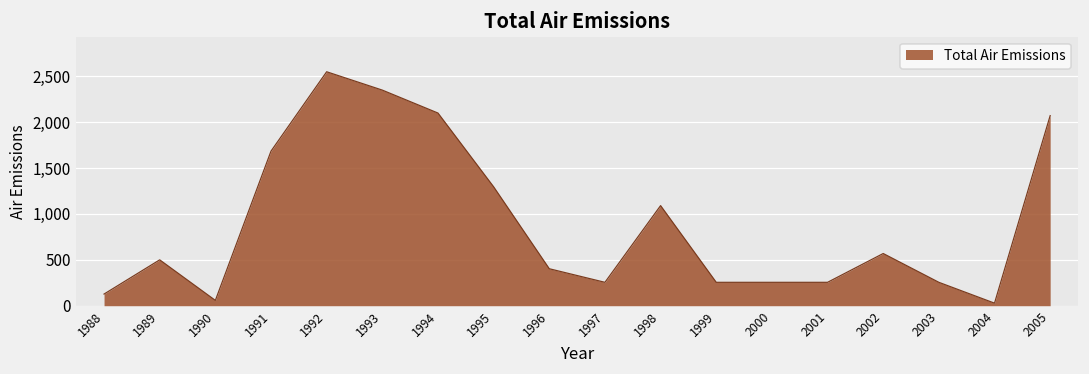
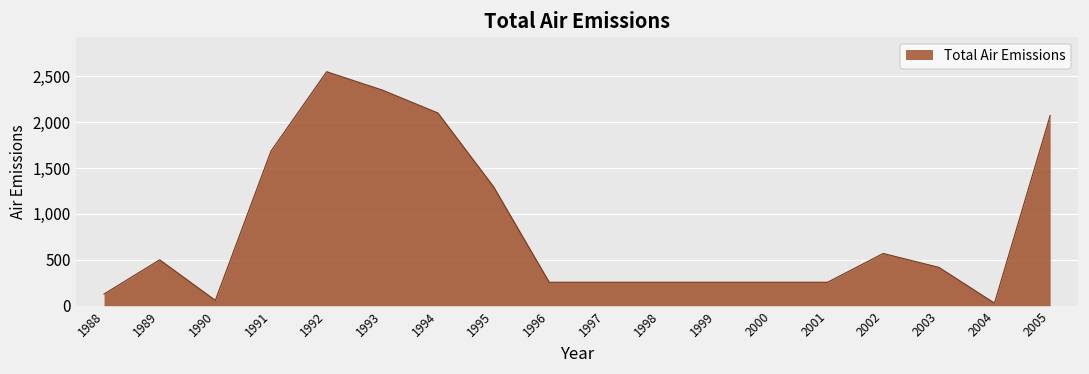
1996: 400 -> 300
1998: 1,100 -> 300
2003: 300 -> 400
